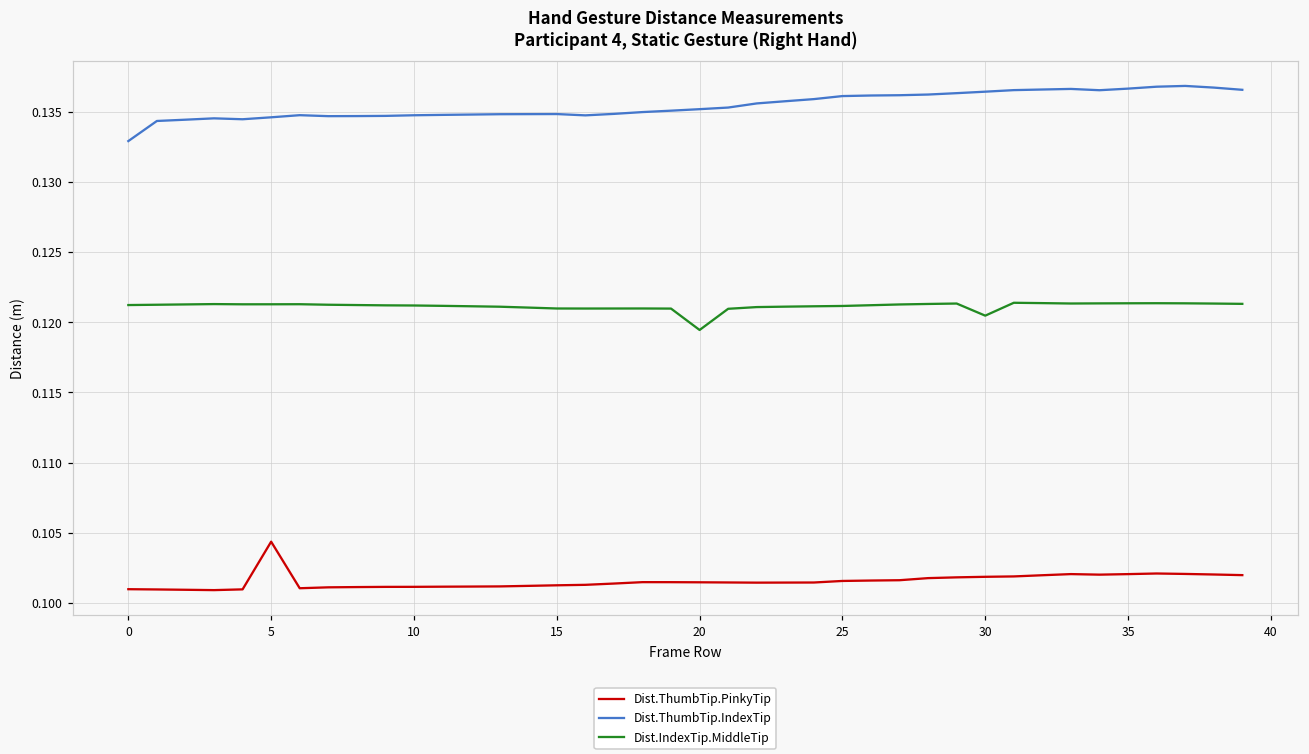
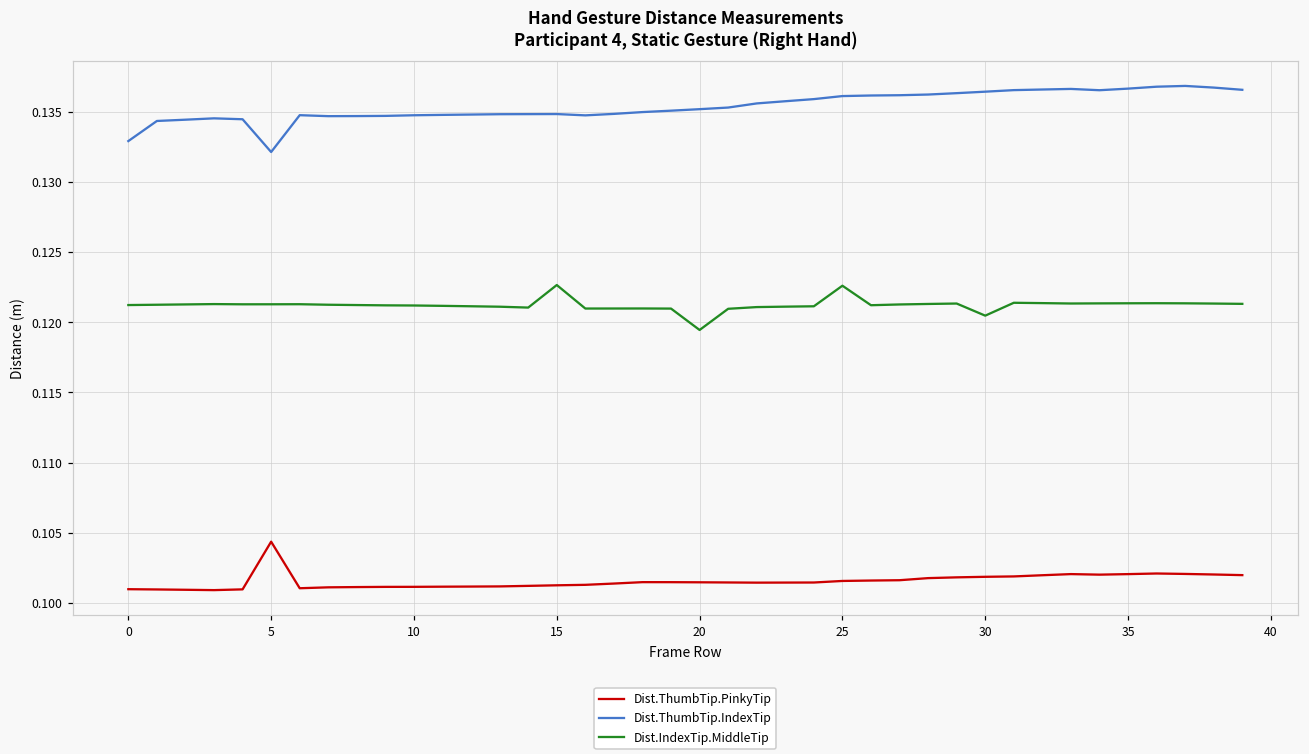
Dist.ThumbTip.IndexTip, 5: 0.1346 -> 0.1321
Dist.IndexTip.MiddleTip, 15: 0.1210 -> 0.1226
Dist.IndexTip.MiddleTip, 25: 0.1212 -> 0.1226
